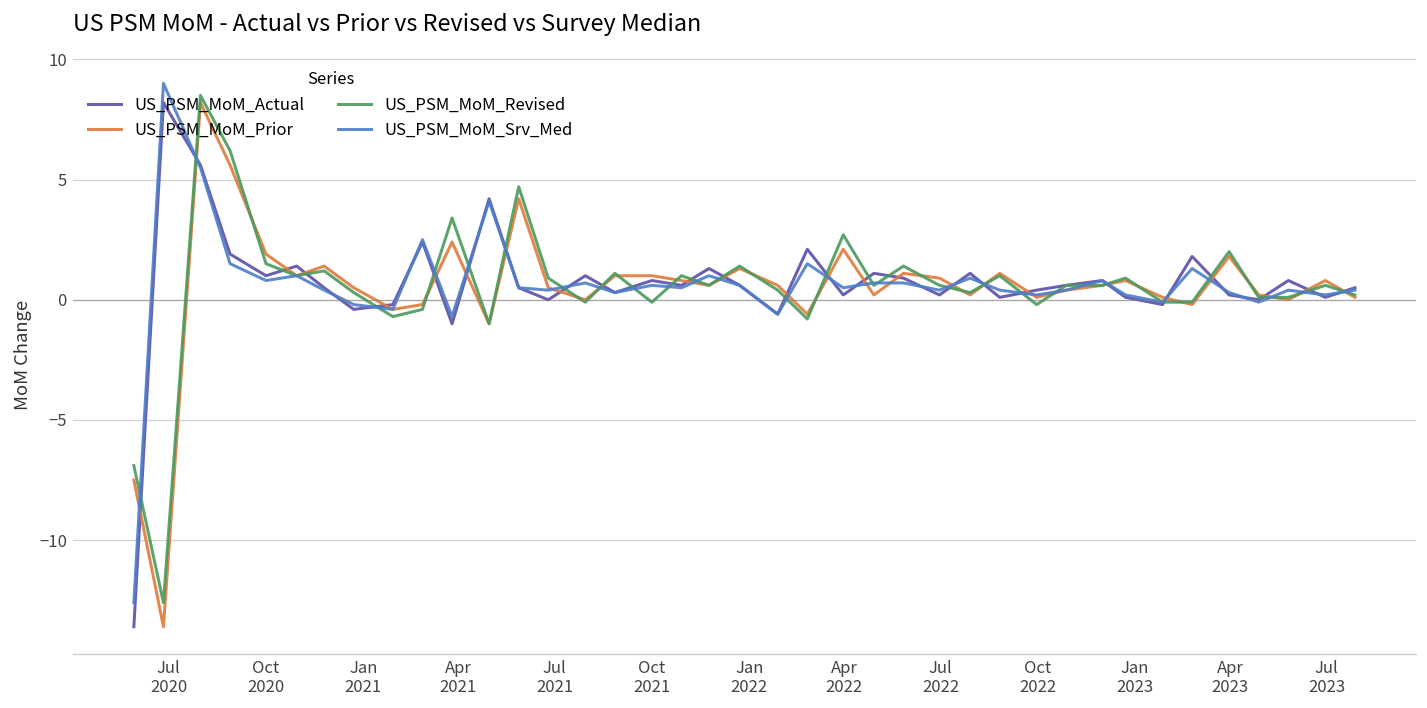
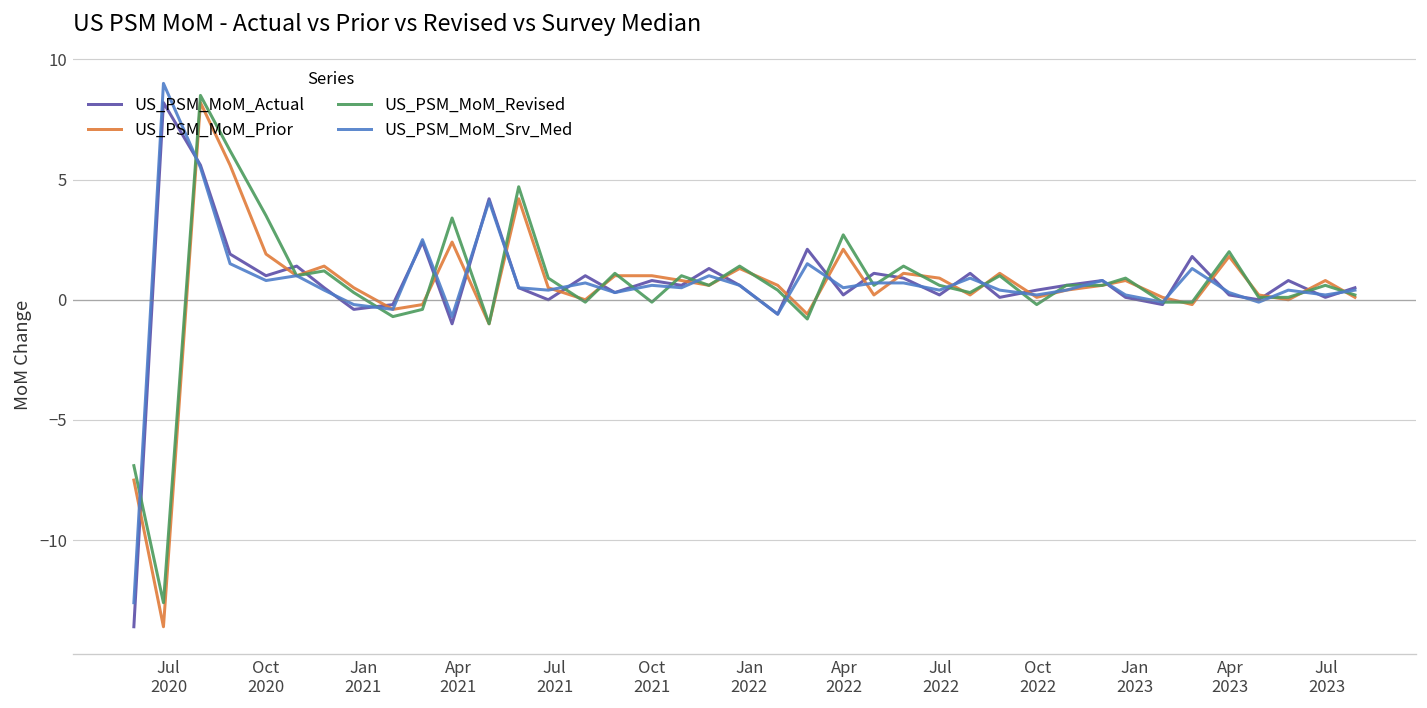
US_PSM_MoM_Revised, Oct 2020: 1.5 -> 3.5
